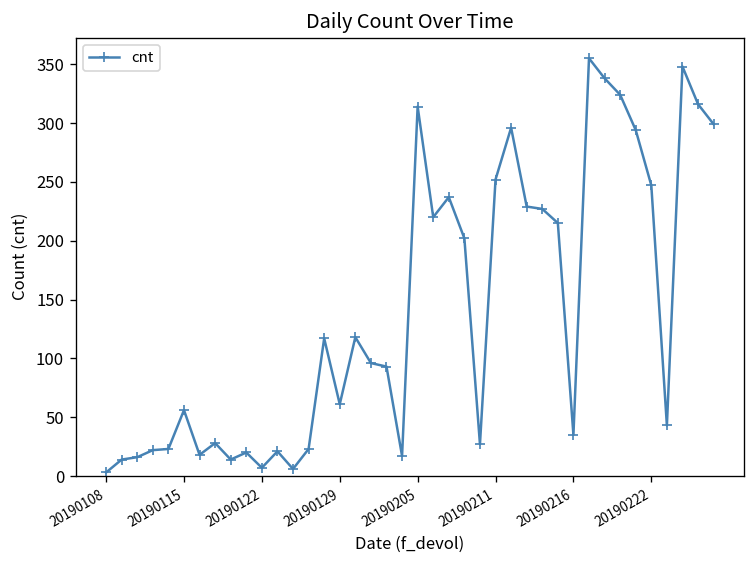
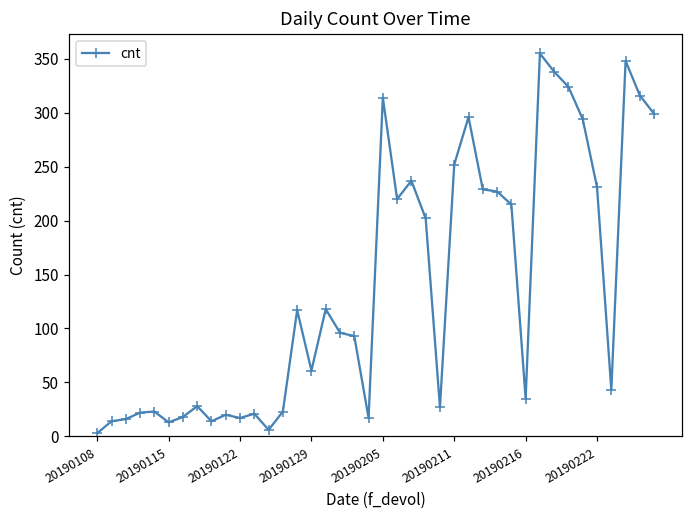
20190115: 60 -> 10
20190122: 10 -> 20
20190222: 250 -> 230
